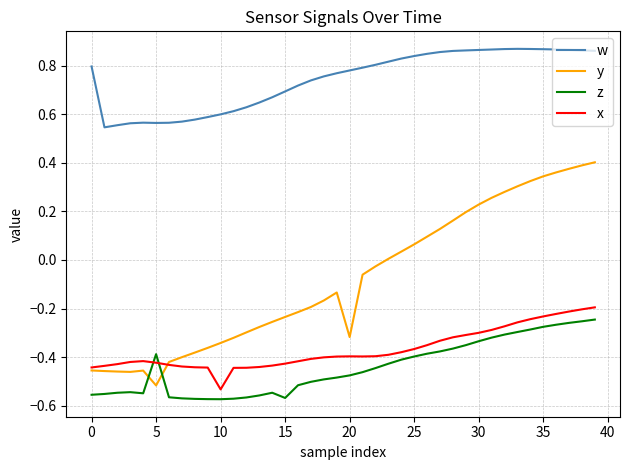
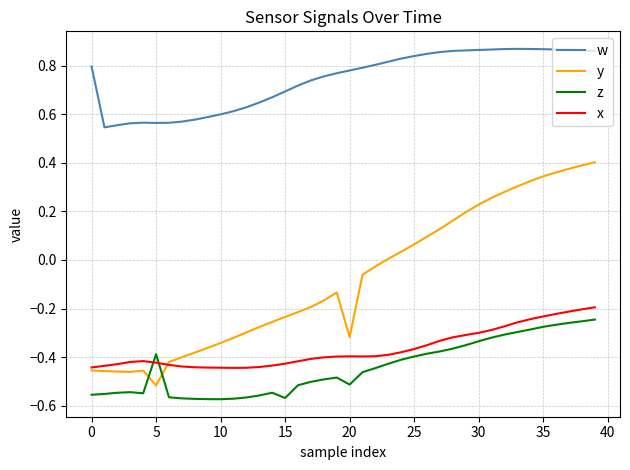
x, 10: -0.53 -> -0.44
z, 20: -0.47 -> -0.51
